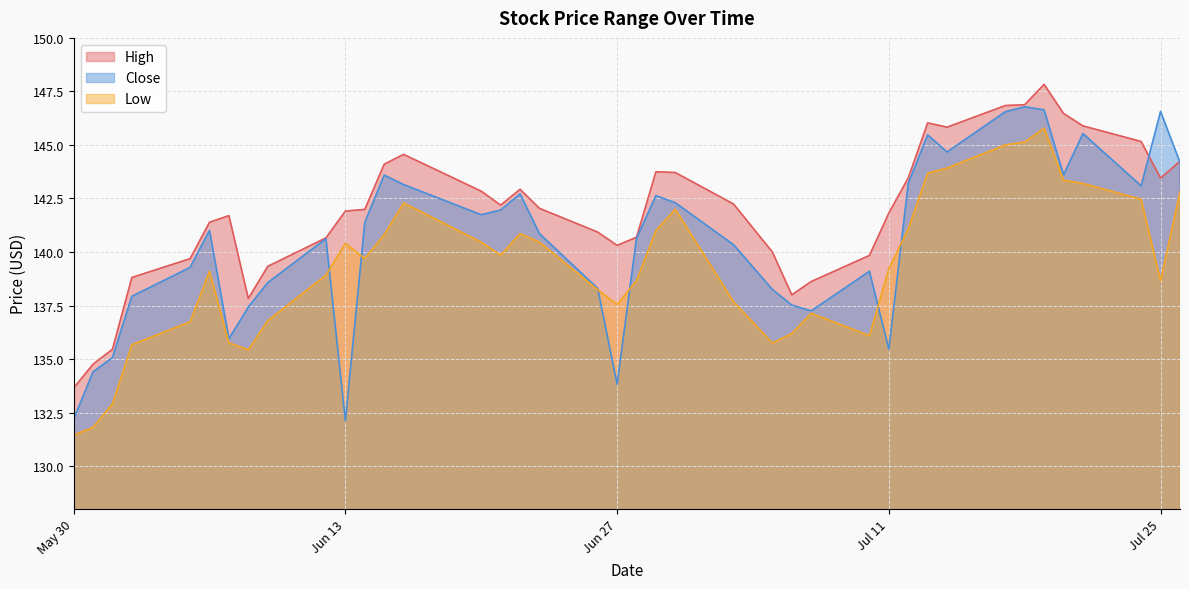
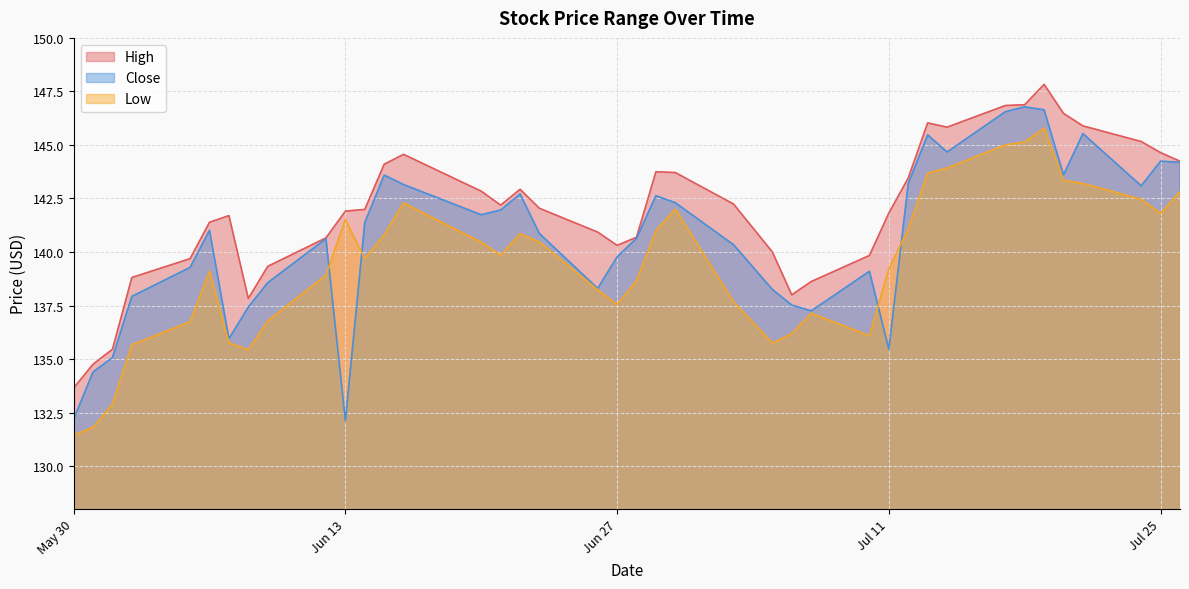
Low, Jun 13: 140.4 -> 141.5
Close, Jun 27: 133.8 -> 139.8
High, Jul 25: 143.5 -> 144.6
Close, Jul 25: 146.6 -> 144.2
Low, Jul 25: 138.7 -> 141.8
